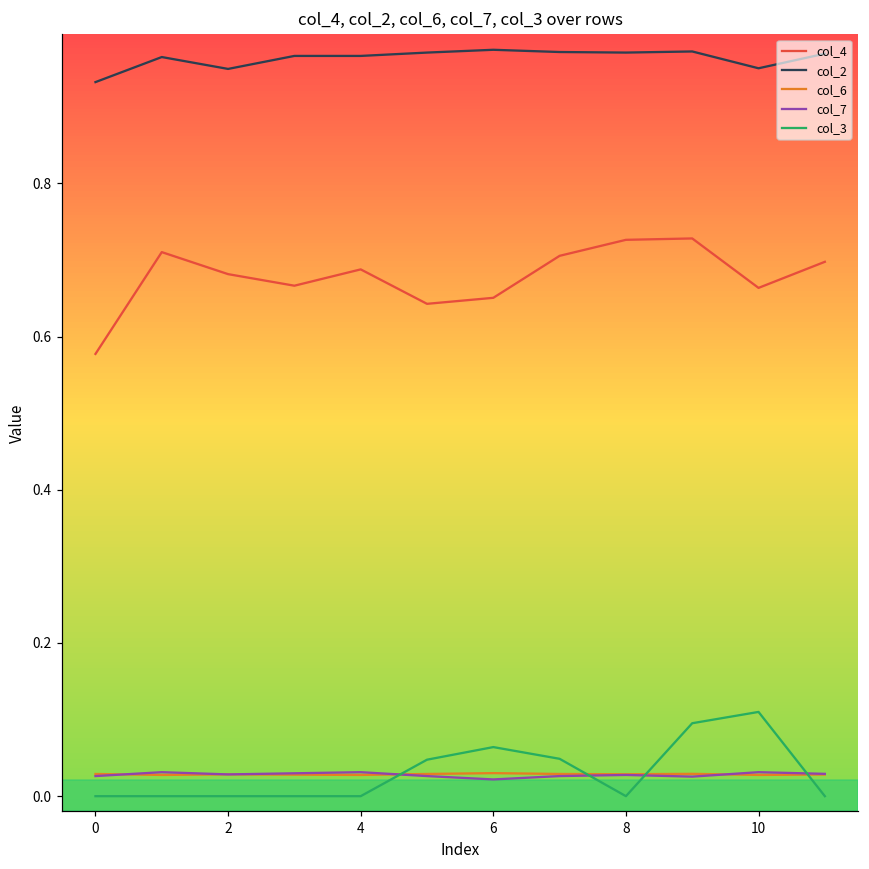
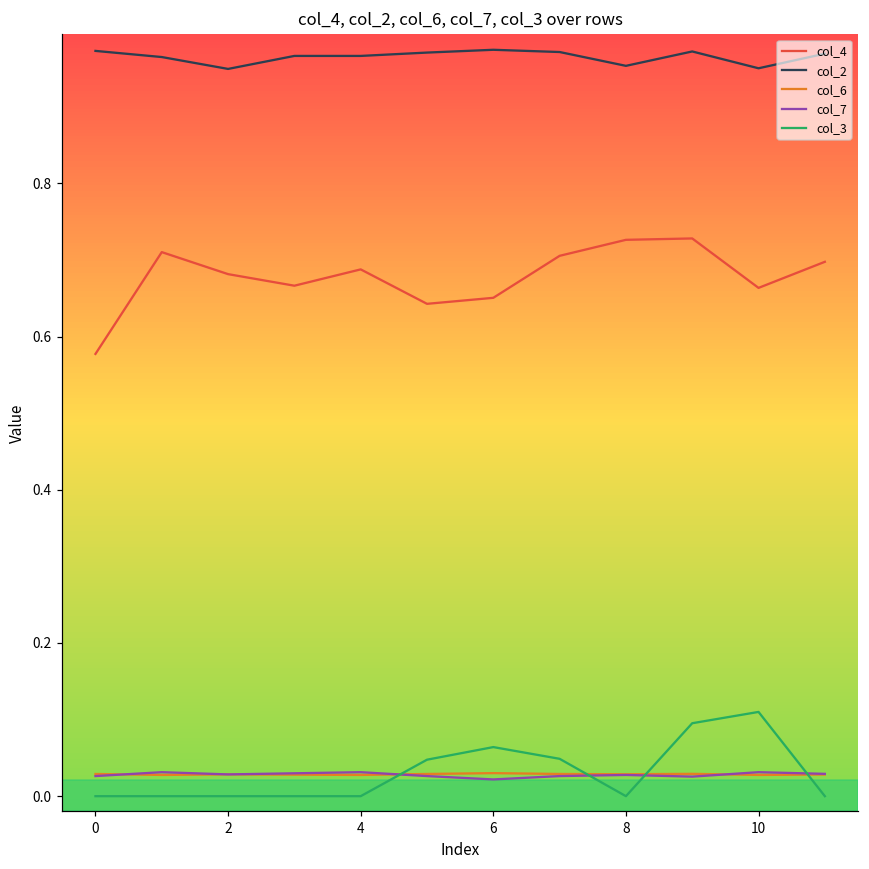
col_2, 0: 0.93 -> 0.97
col_2, 8: 0.97 -> 0.95
